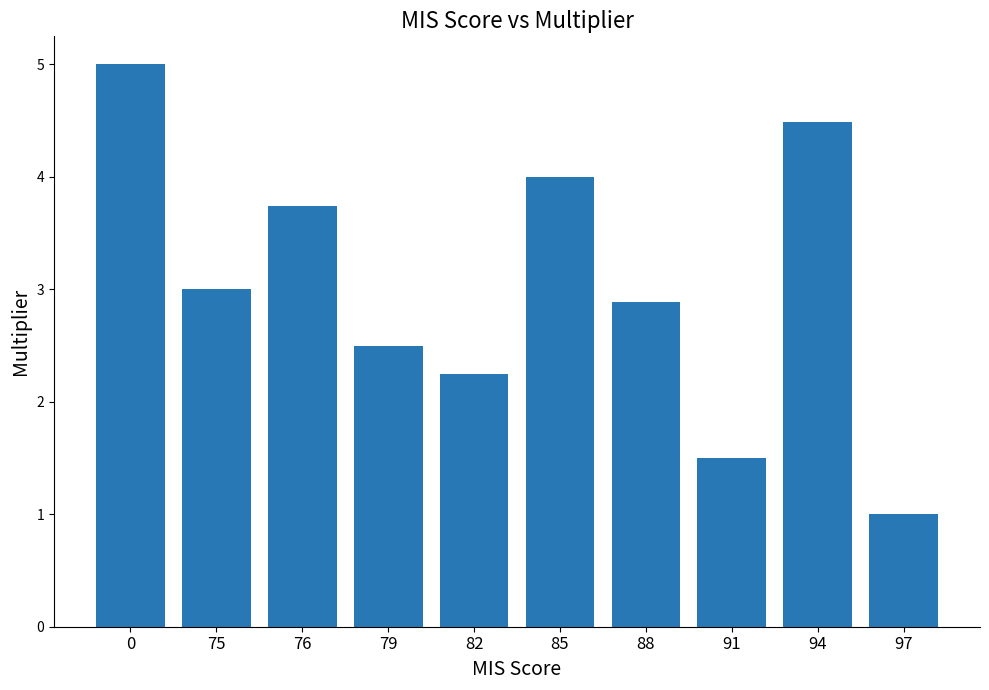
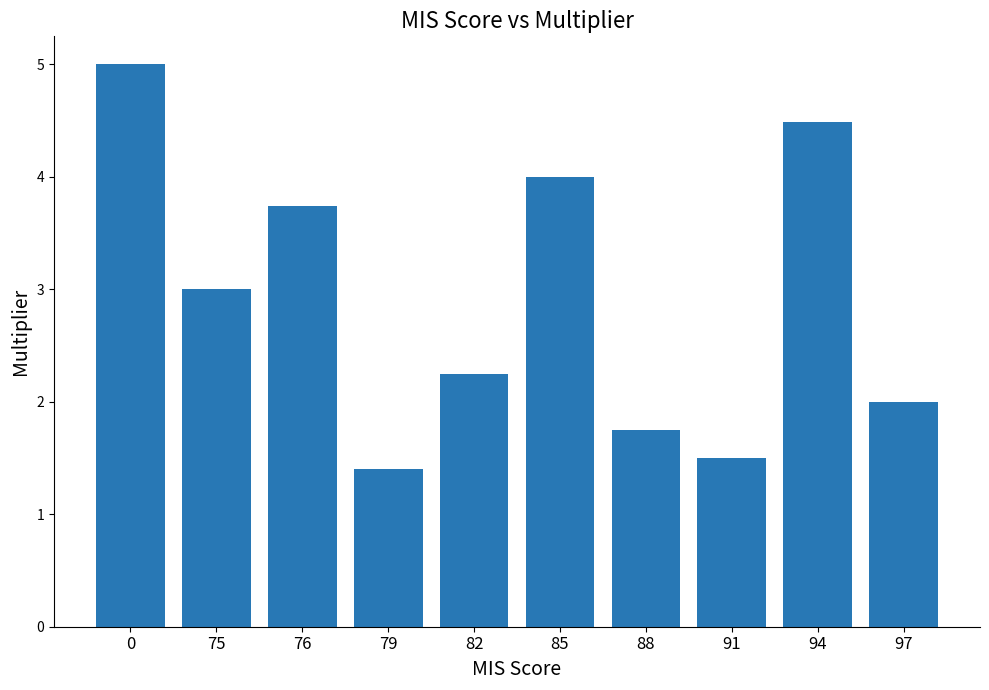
79: 2.5 -> 1.4
88: 2.89 -> 1.75
97: 1 -> 2
